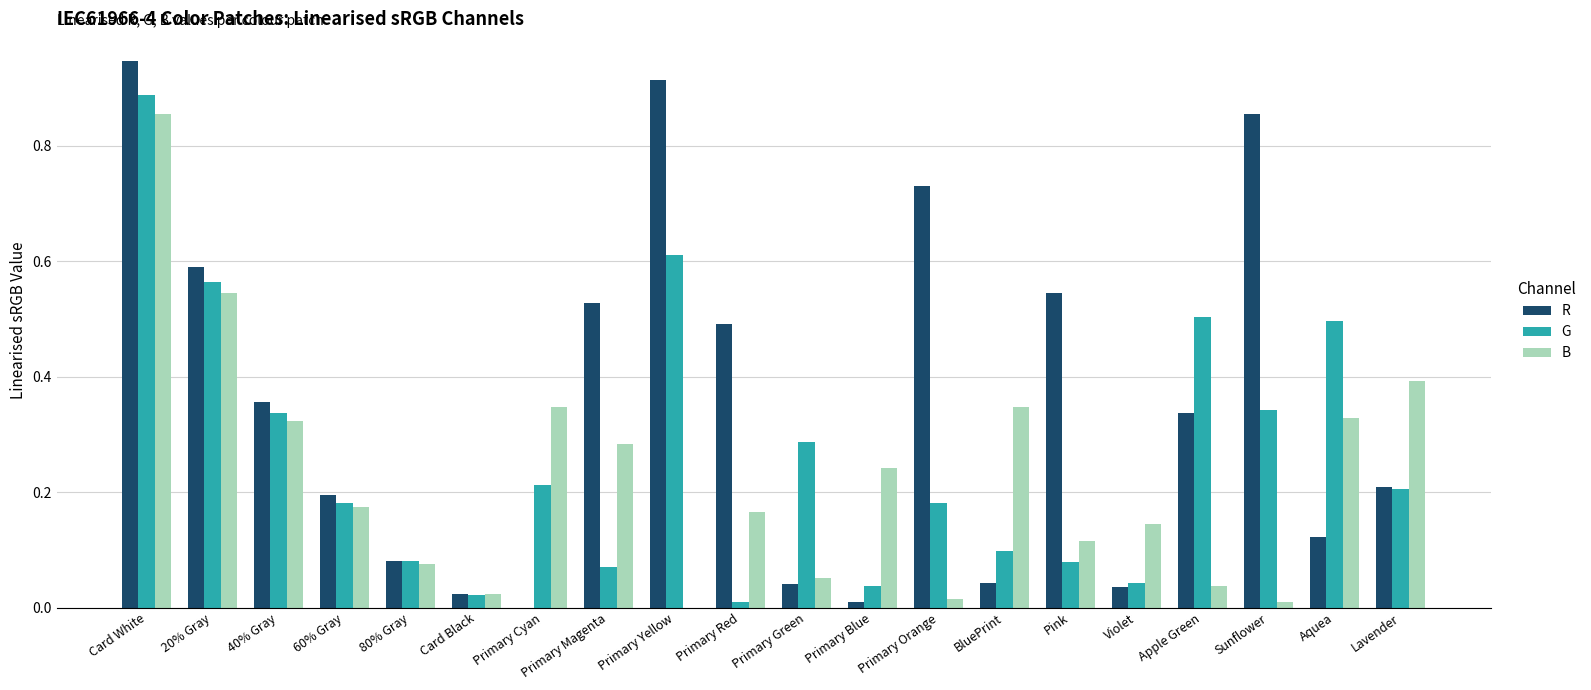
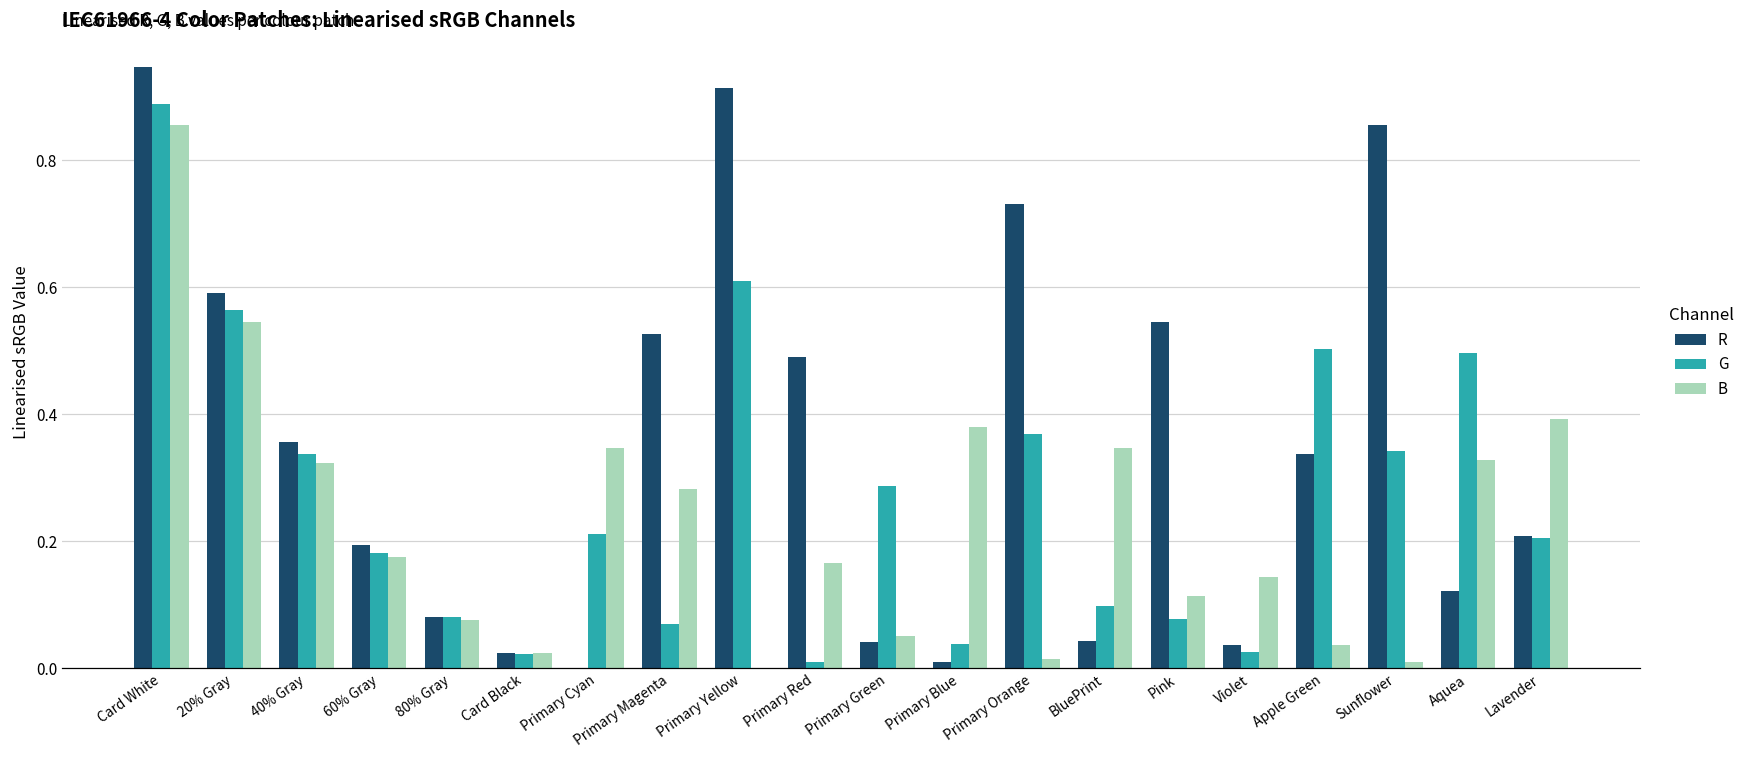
B, Primary Blue: 0.24 -> 0.38
G, Primary Orange: 0.18 -> 0.37
G, Violet: 0.04 -> 0.03
